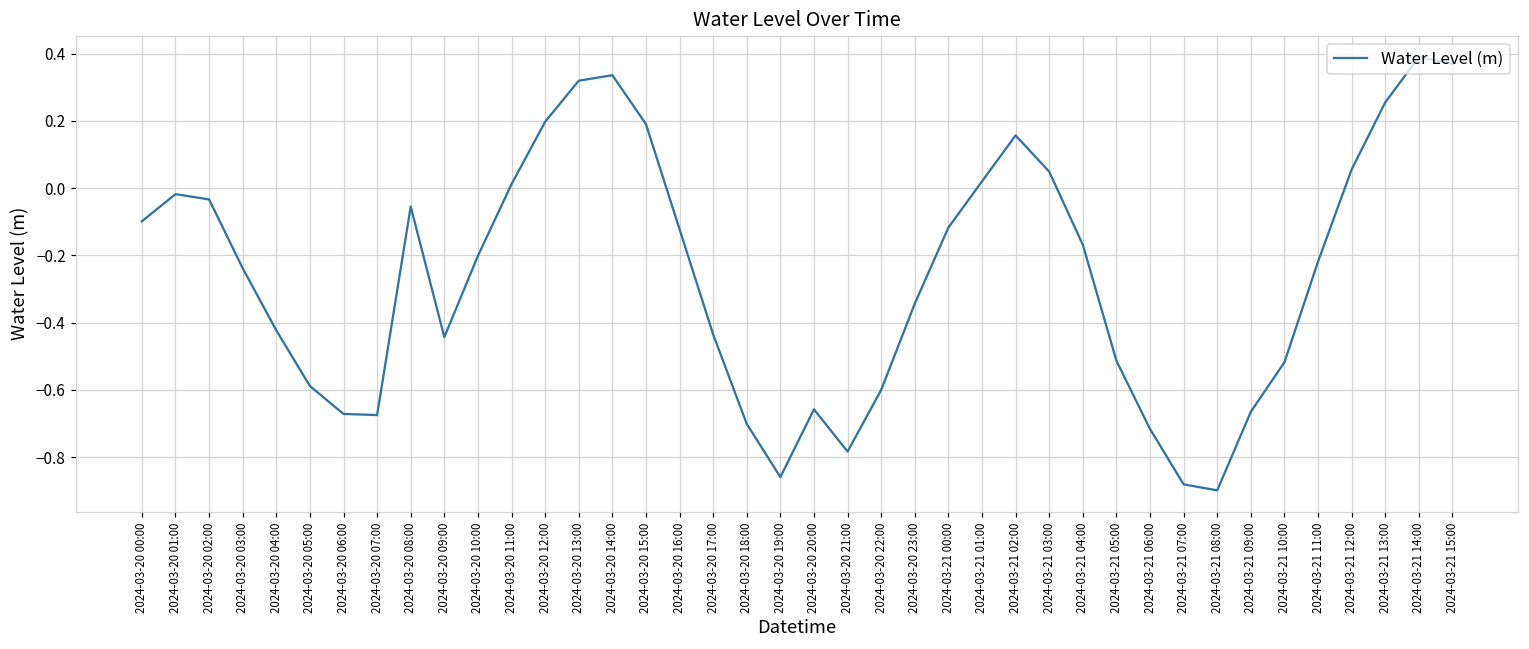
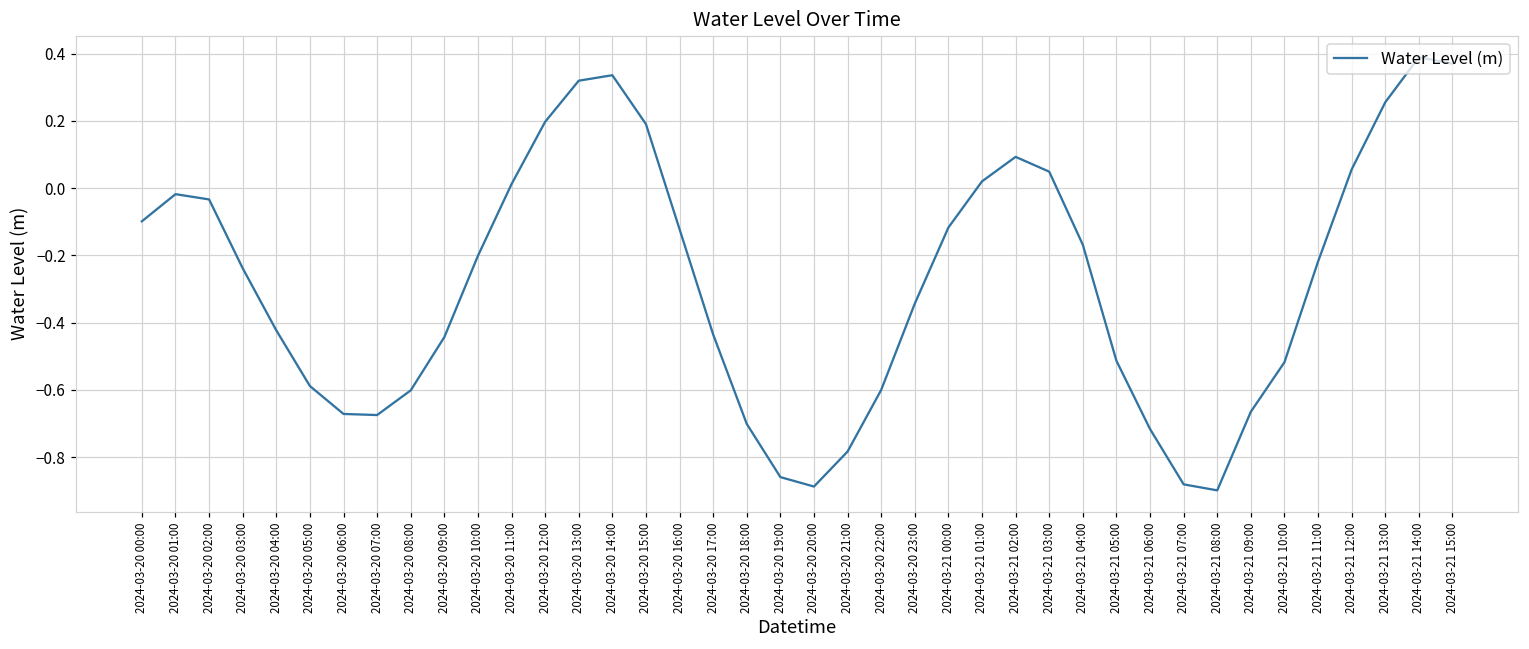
2024-03-20 08:00: -0.05 -> -0.60
2024-03-20 20:00: -0.66 -> -0.89
2024-03-21 02:00: 0.16 -> 0.09
